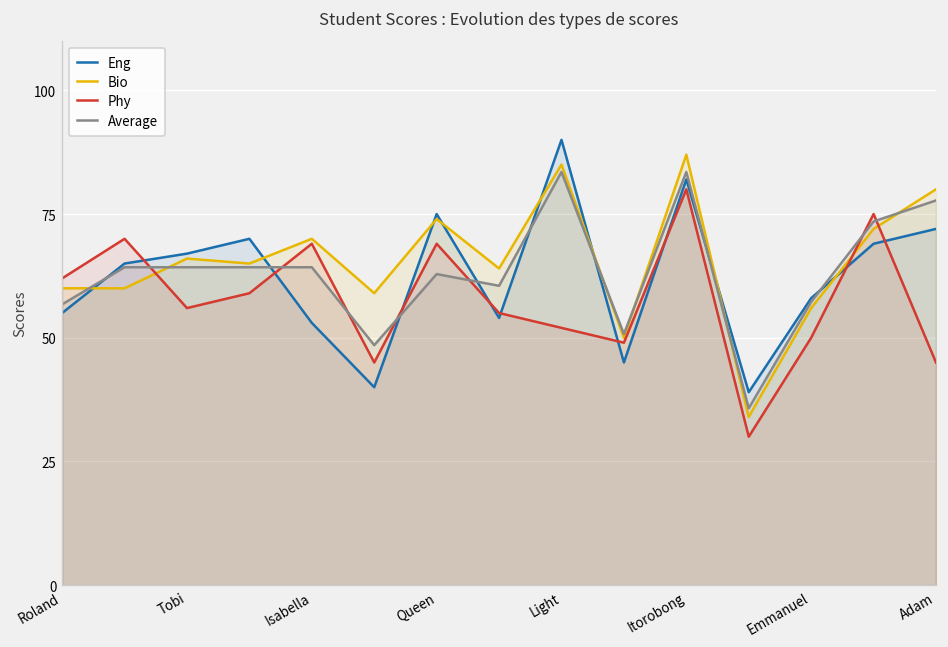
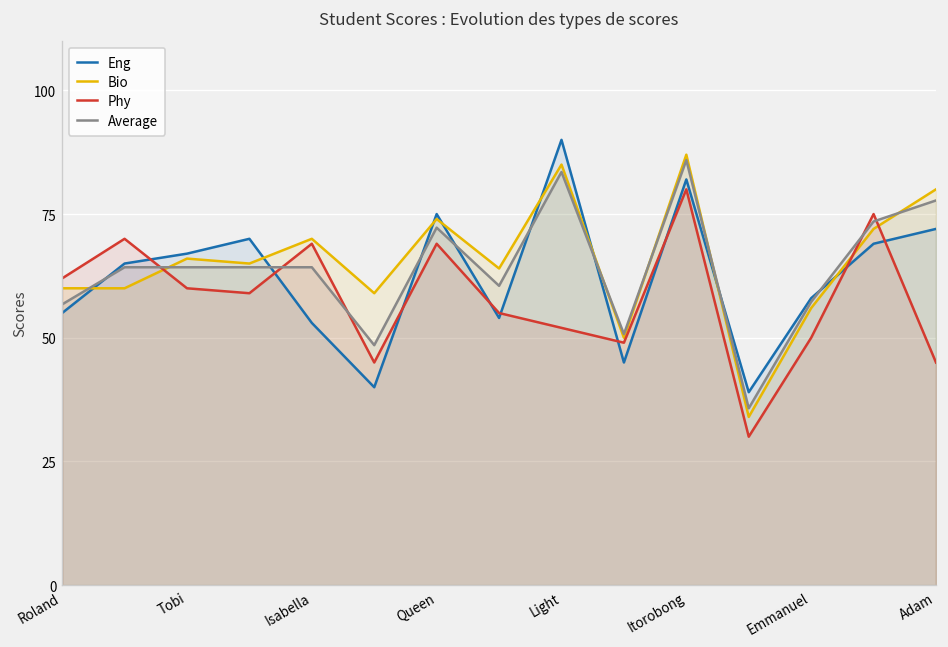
Phy, Tobi: 56 -> 60
Average, Queen: 63 -> 72
Average, Itorobong: 84 -> 86
